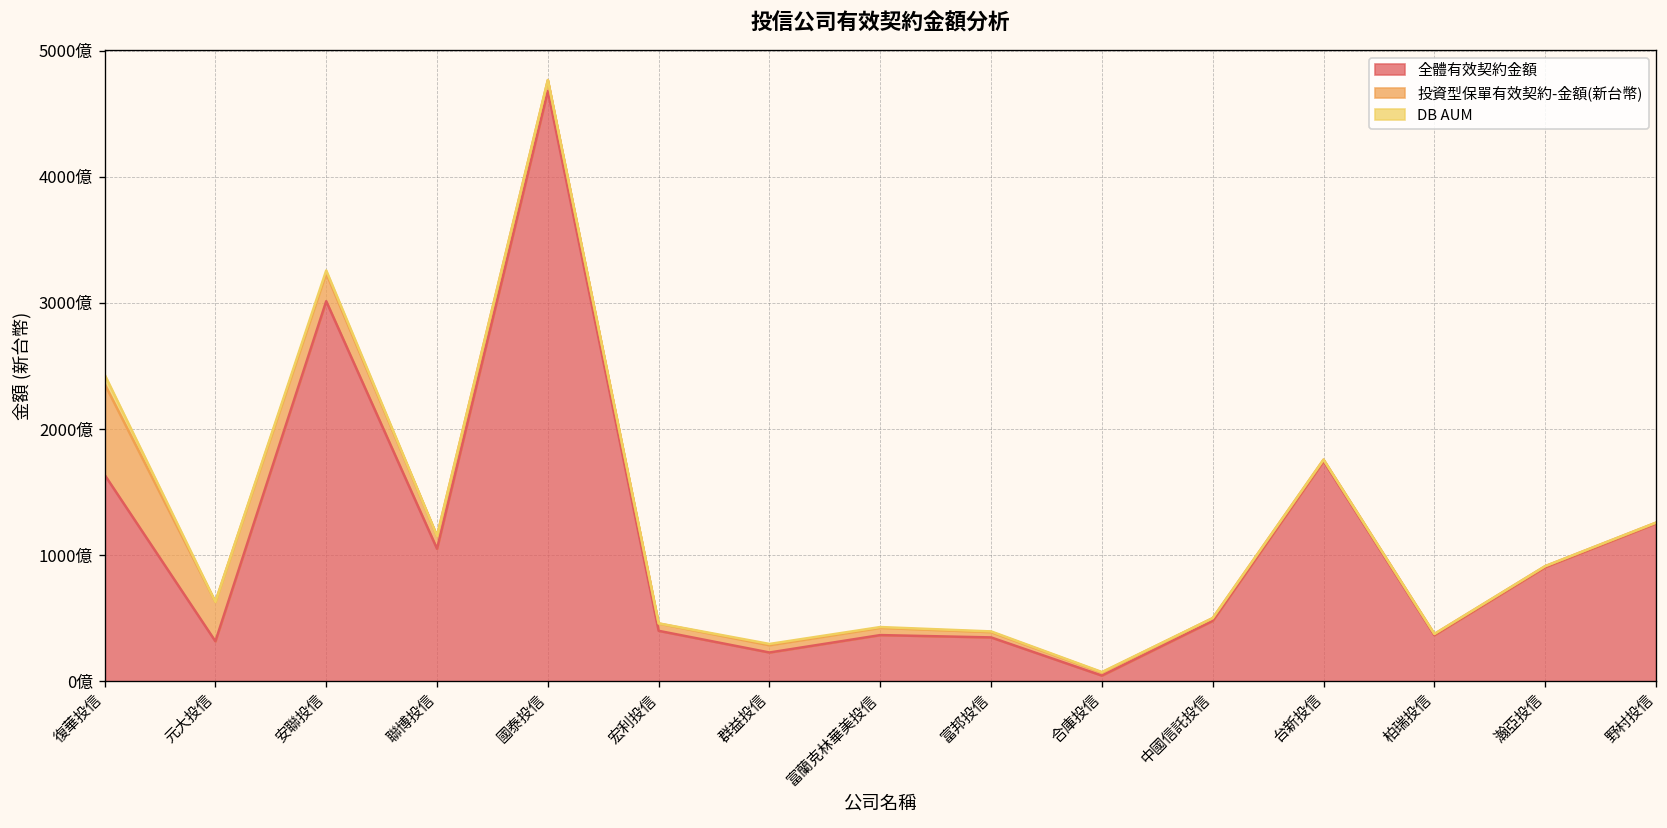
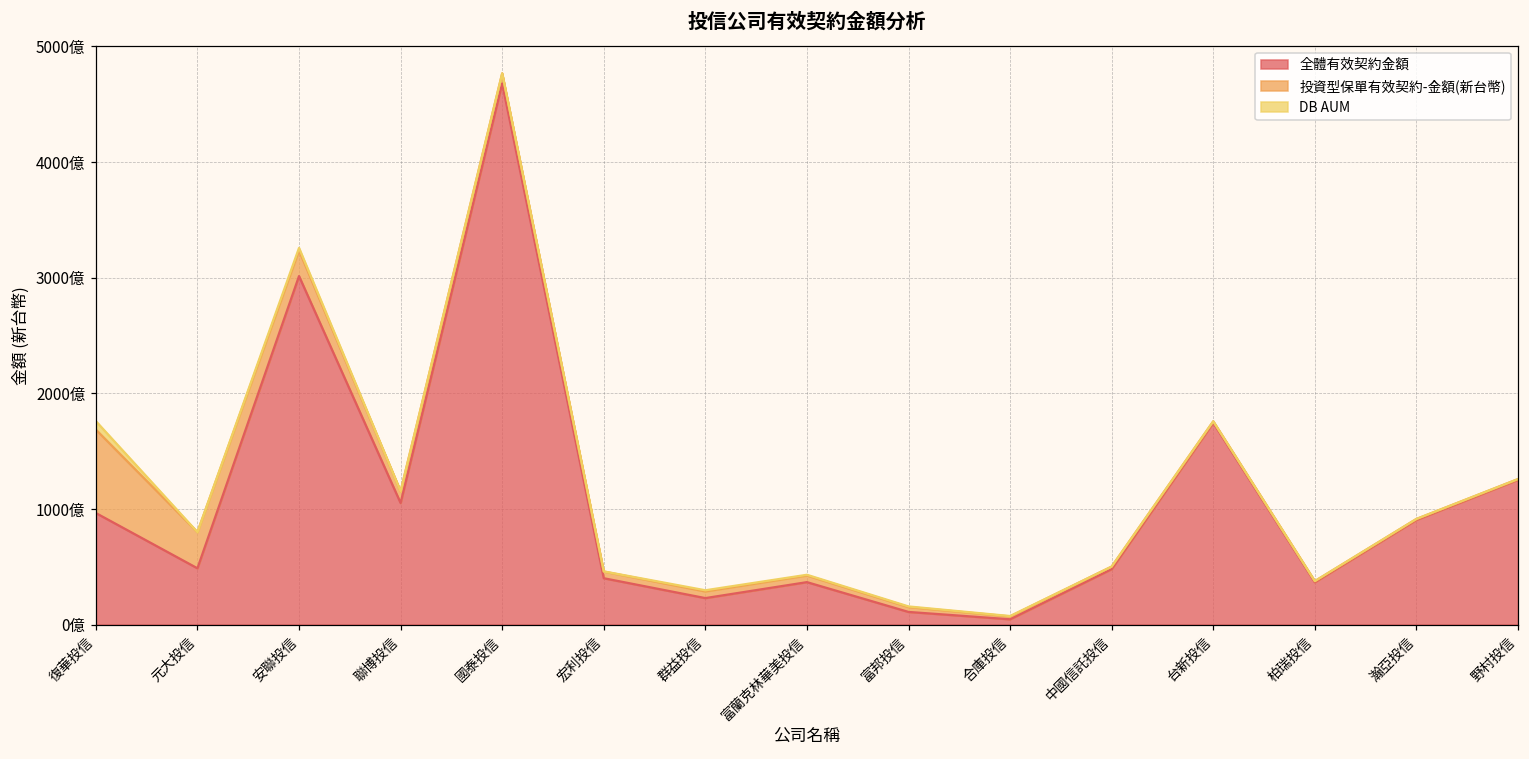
全體有效契約金額, 復華投信: 1640億 -> 960億
全體有效契約金額, 元大投信: 320億 -> 490億
全體有效契約金額, 富邦投信: 350億 -> 110億
